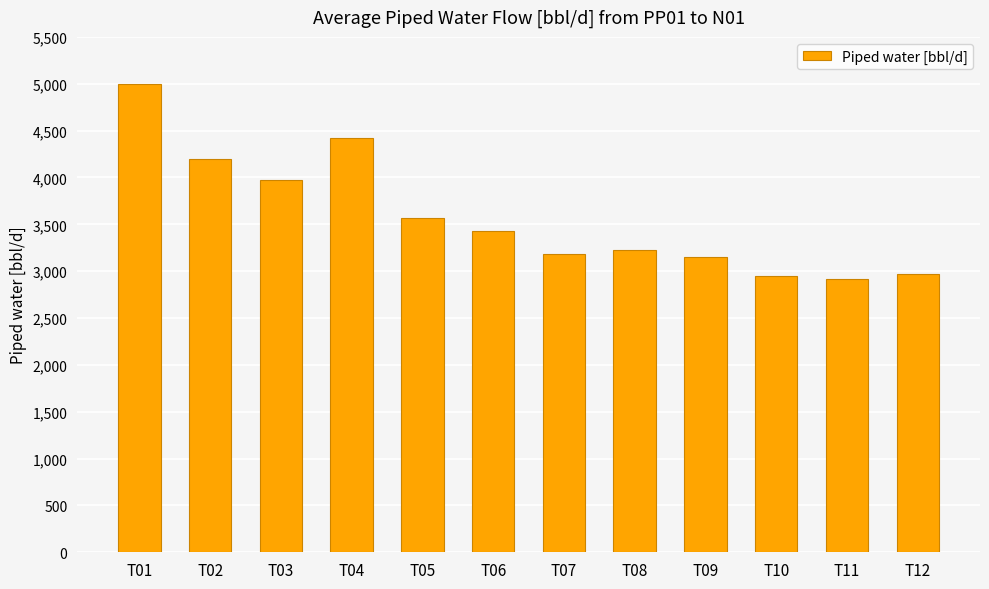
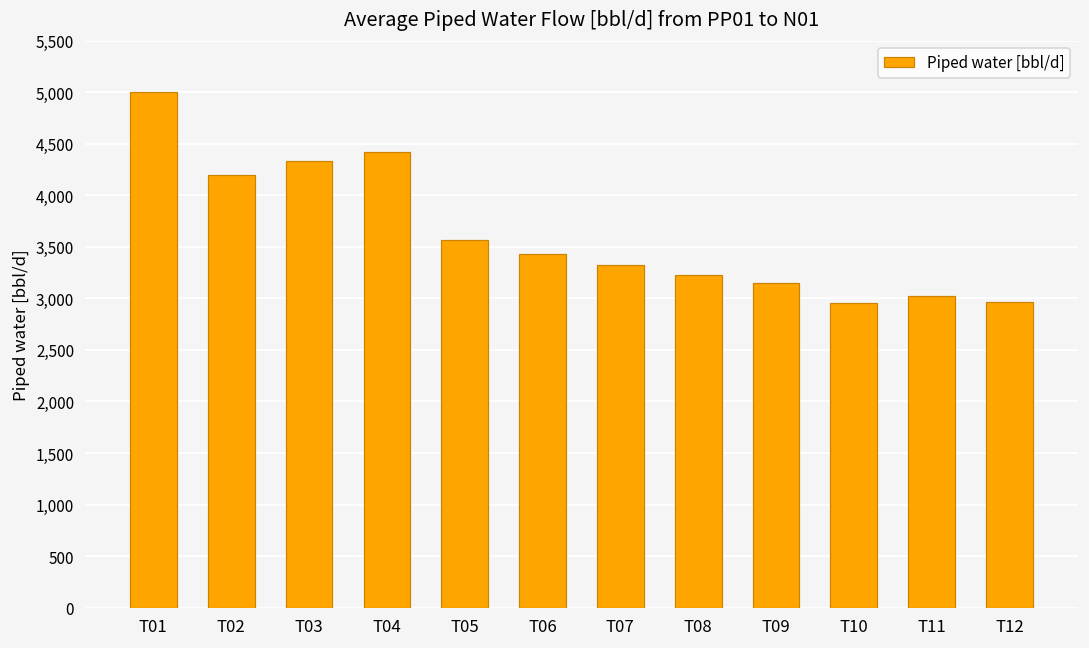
T03: 4,000 -> 4,300
T07: 3,200 -> 3,300
T11: 2,900 -> 3,000
